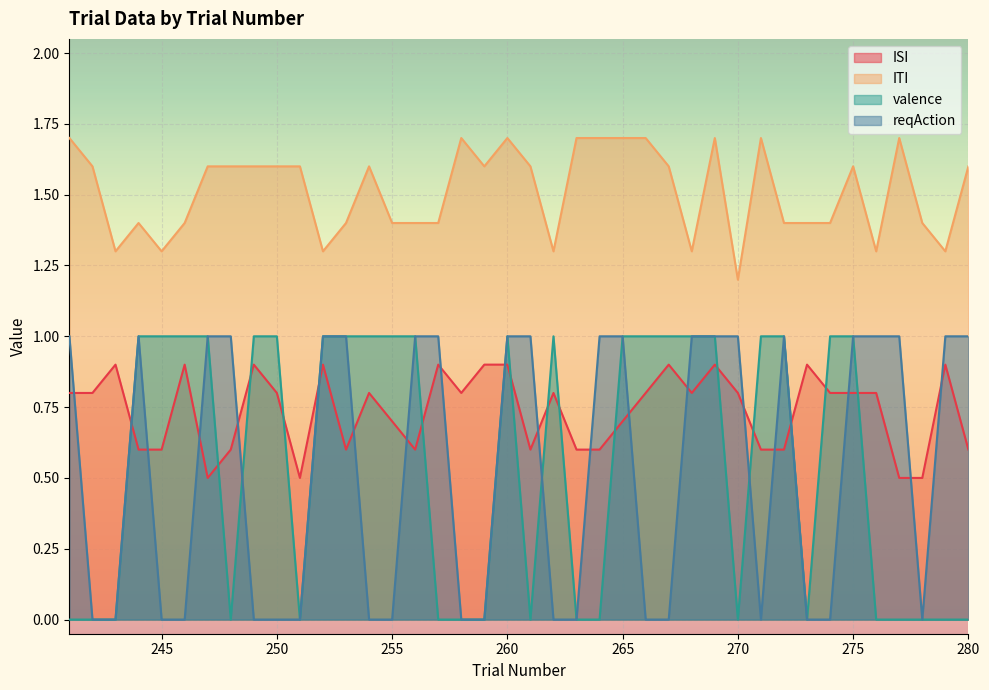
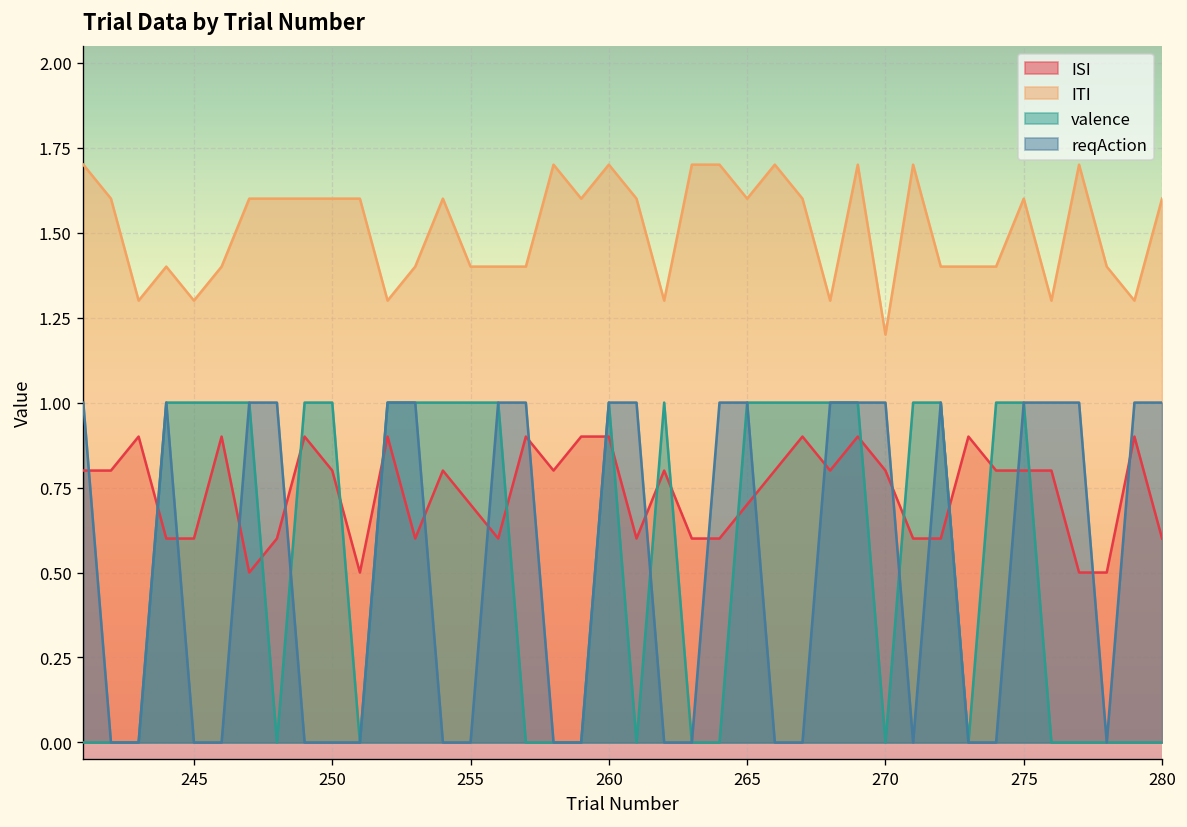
ITI, 265: 1.7 -> 1.6
